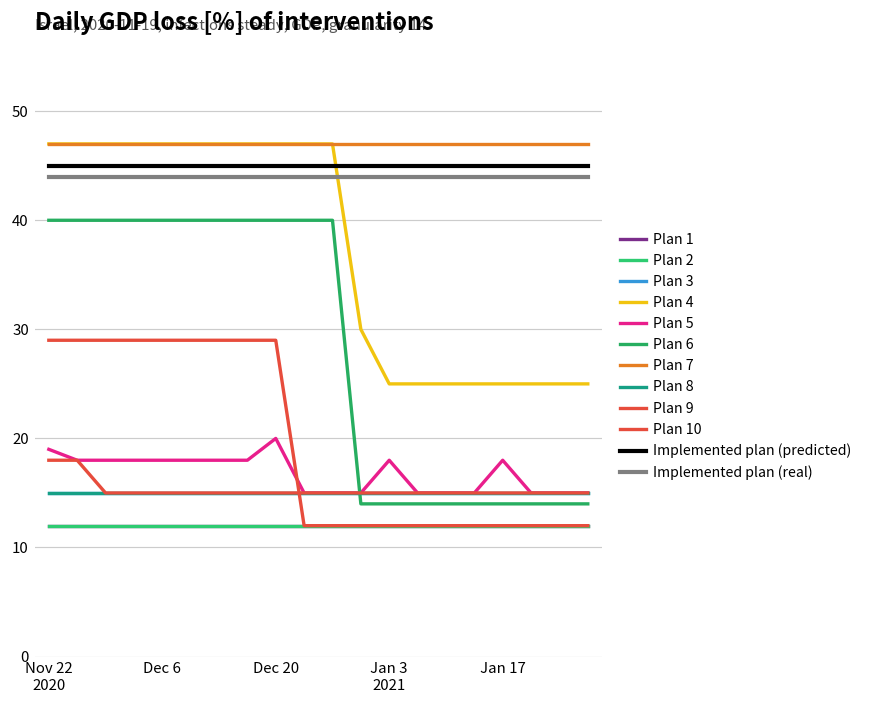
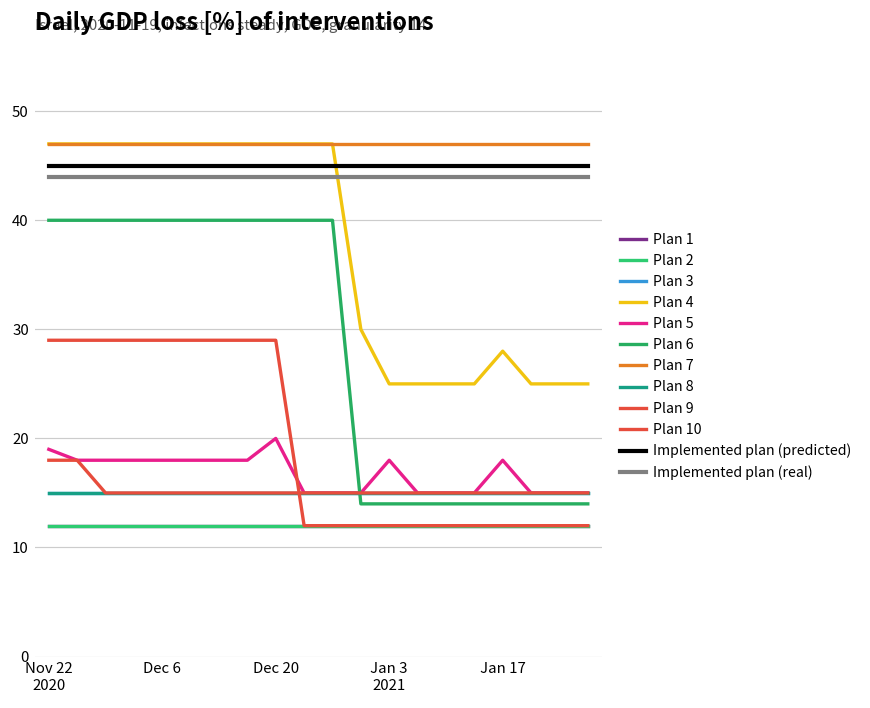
Plan 4, Jan 17: 25 -> 28
